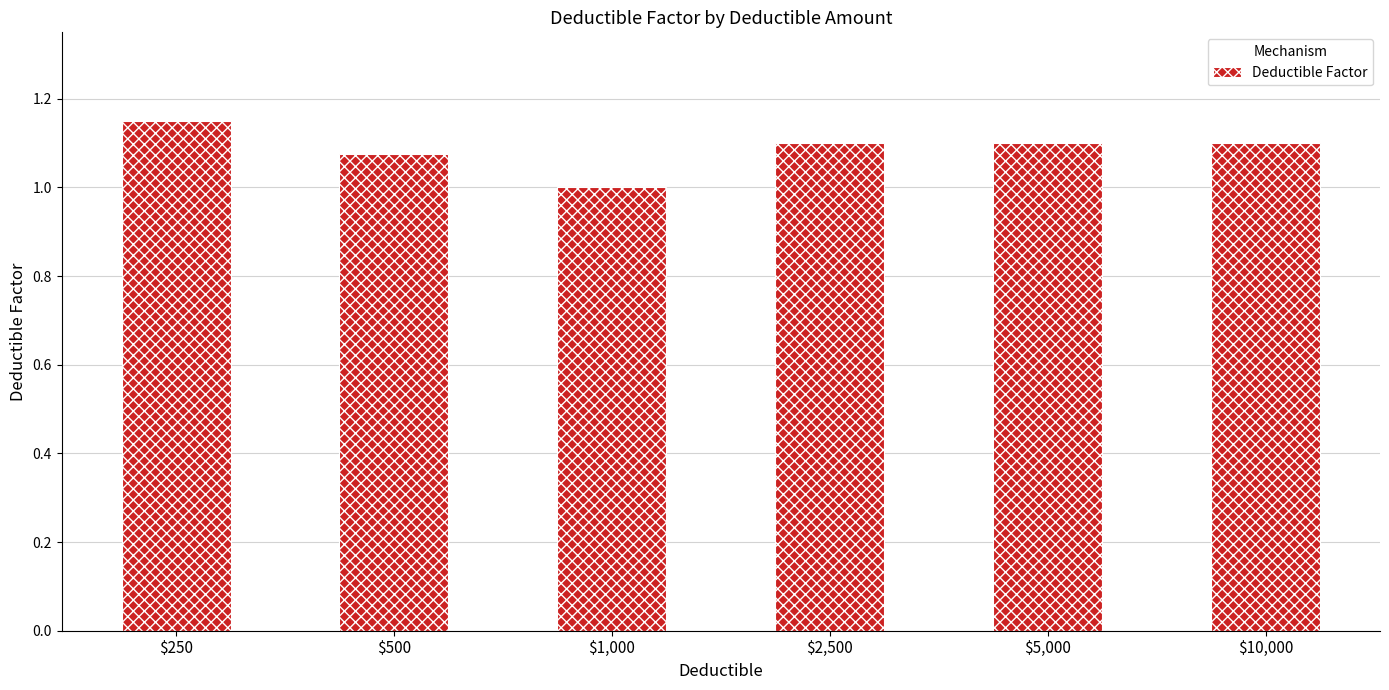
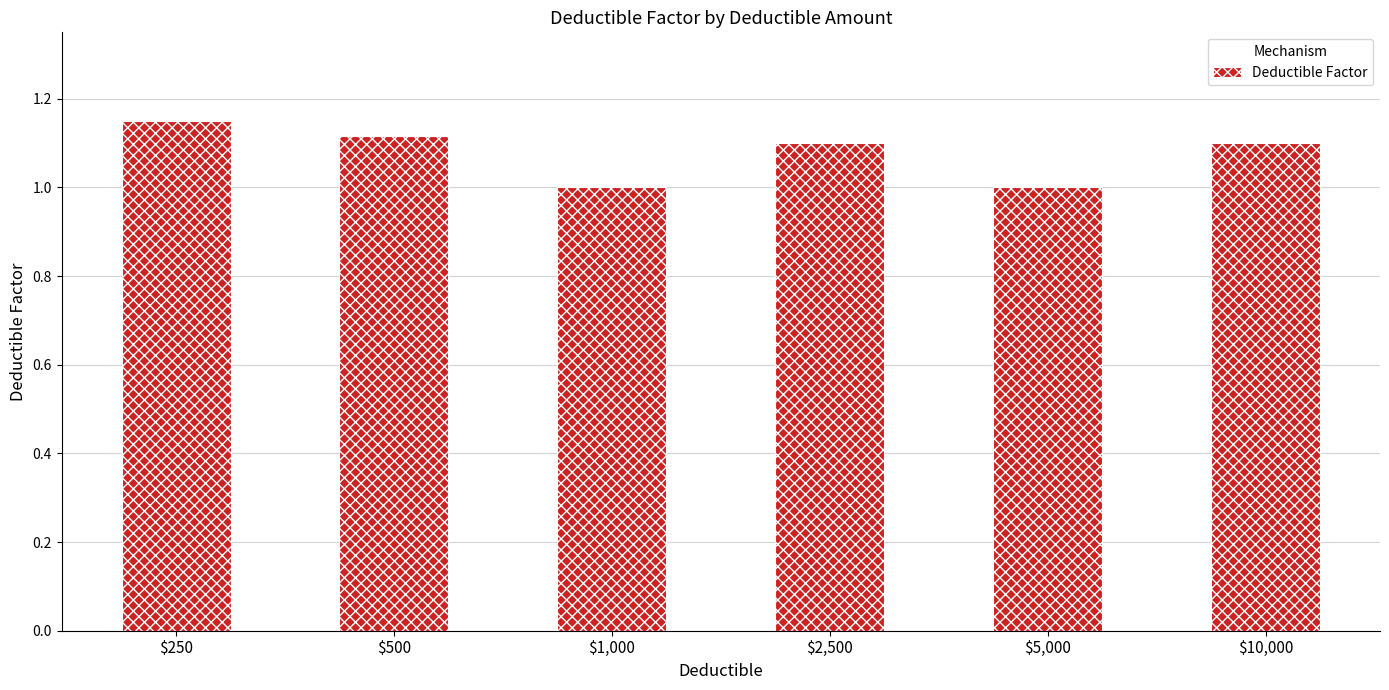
$500: 1.08 -> 1.12
$5,000: 1.1 -> 1.0
